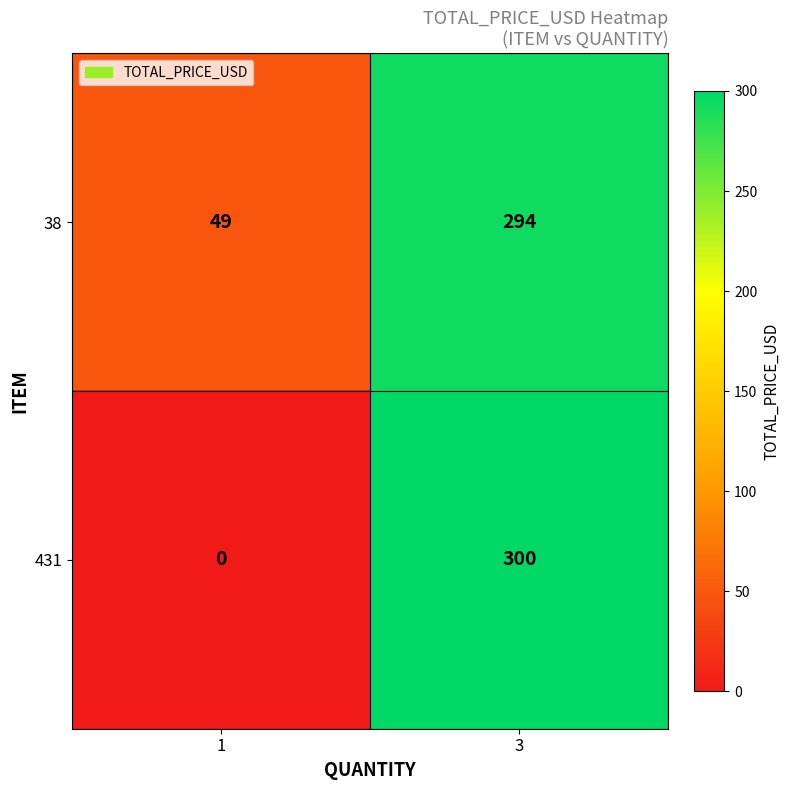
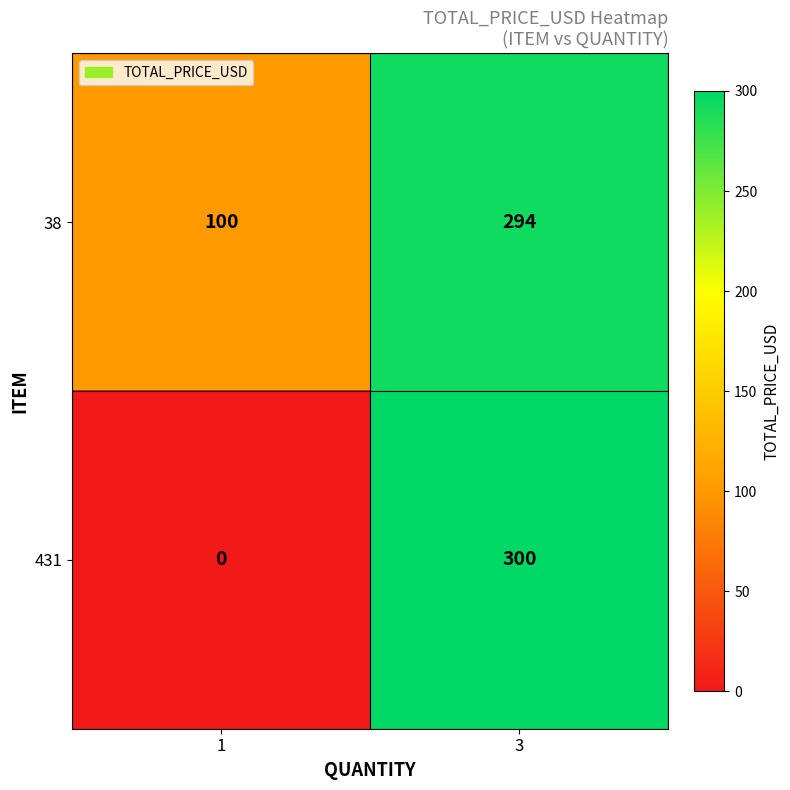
38, 1: 49 -> 100
